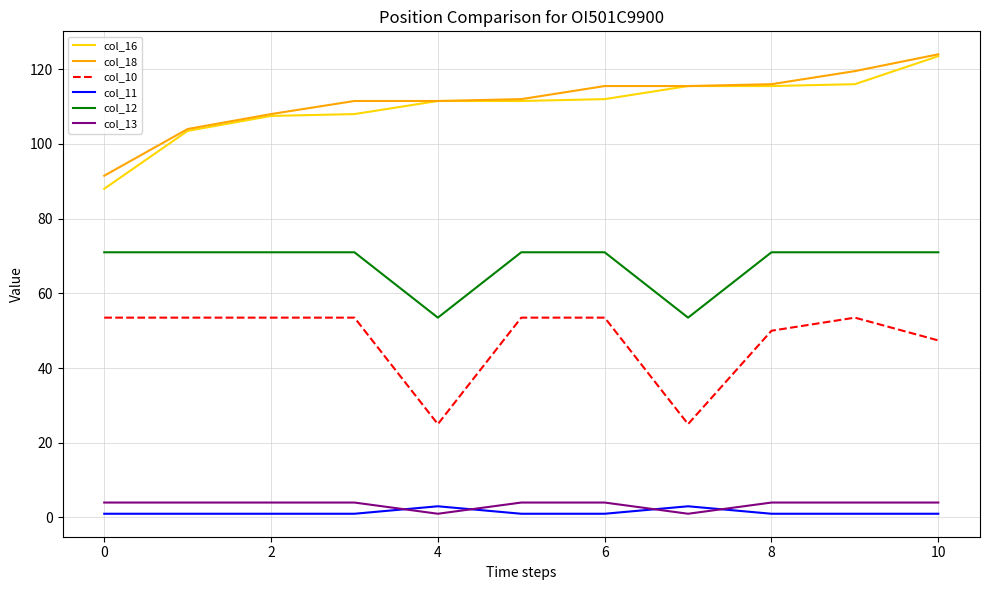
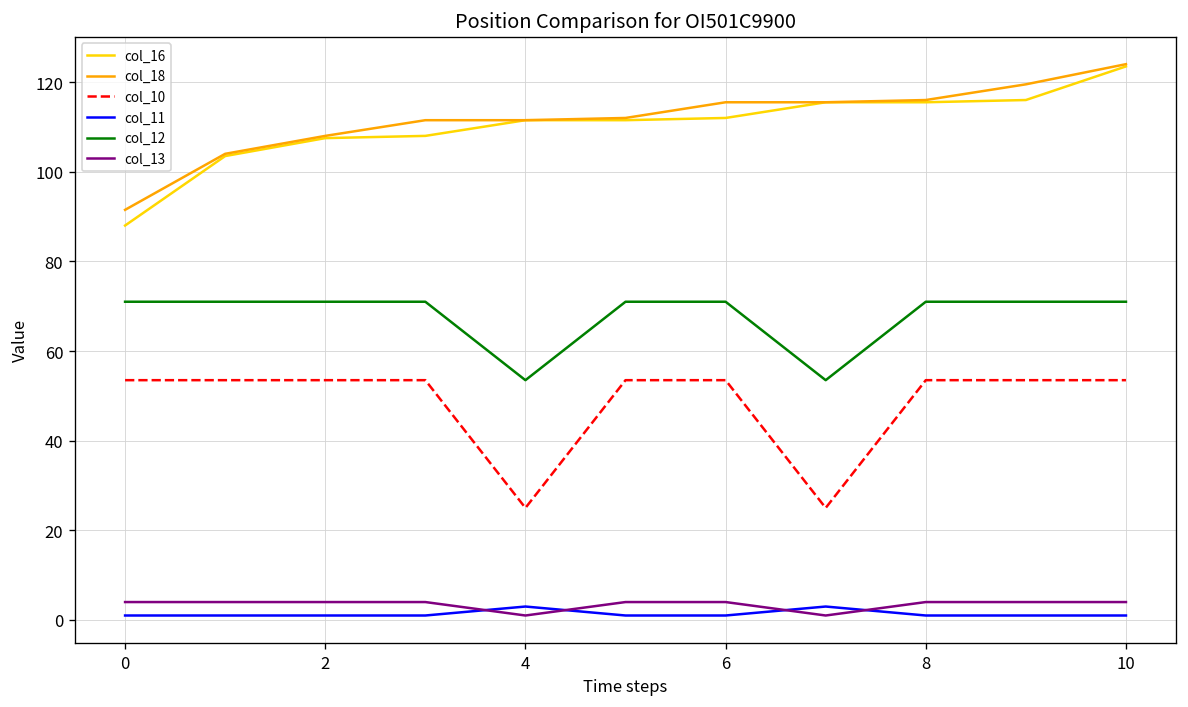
col_10, 8: 50 -> 54
col_10, 10: 47 -> 54
